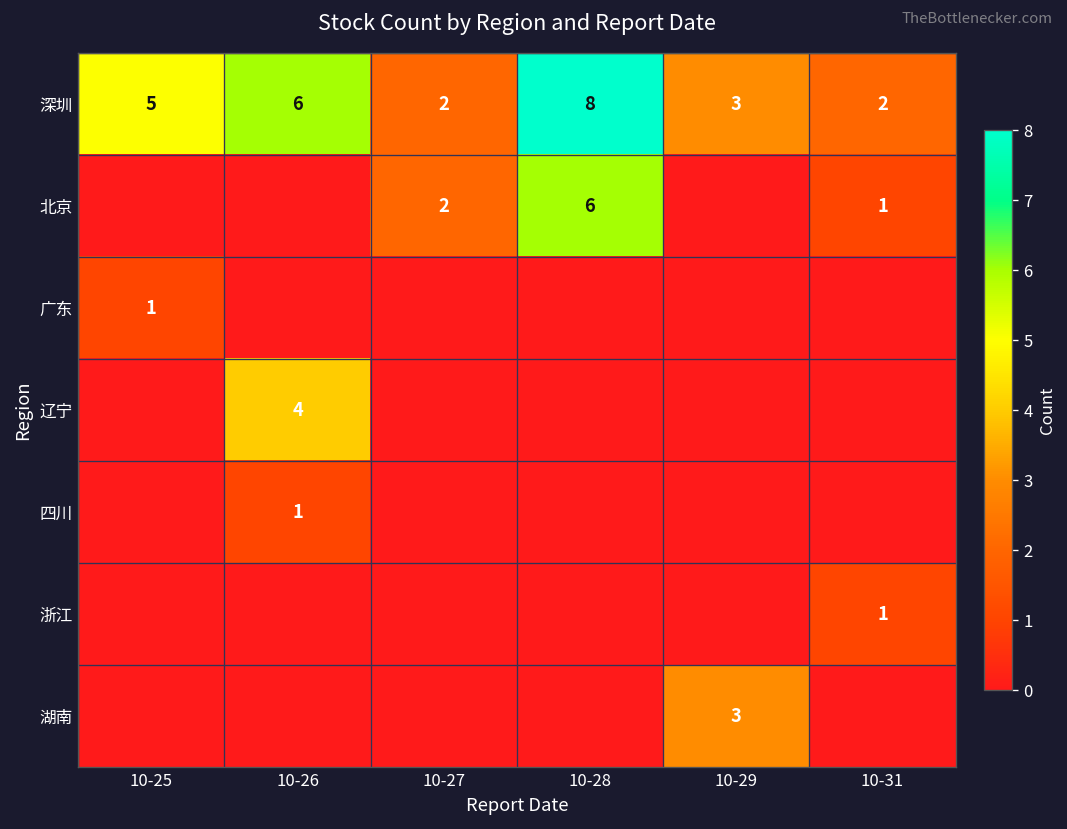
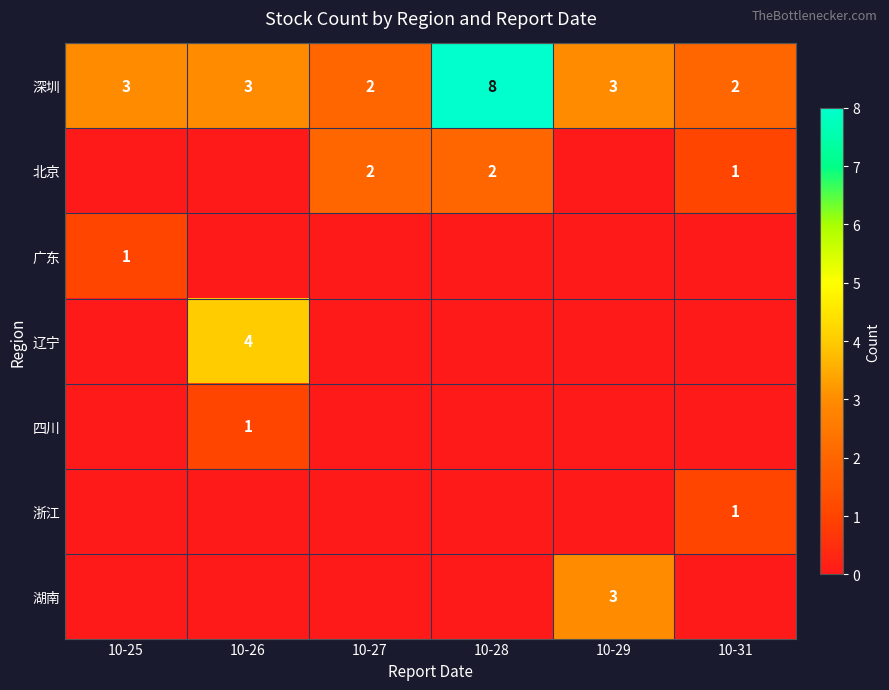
深圳, 10-25: 5 -> 3
深圳, 10-26: 6 -> 3
北京, 10-28: 6 -> 2
